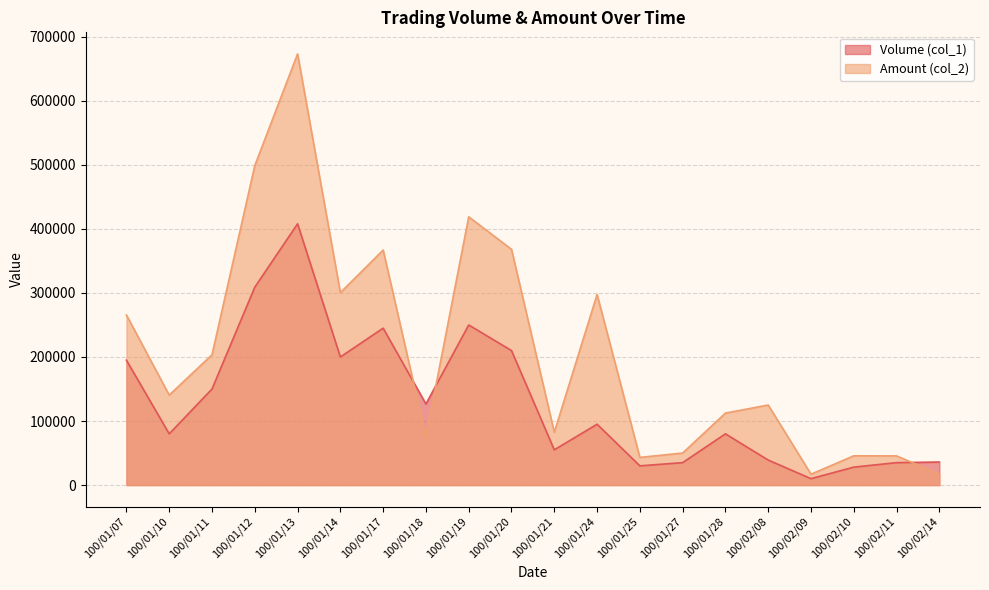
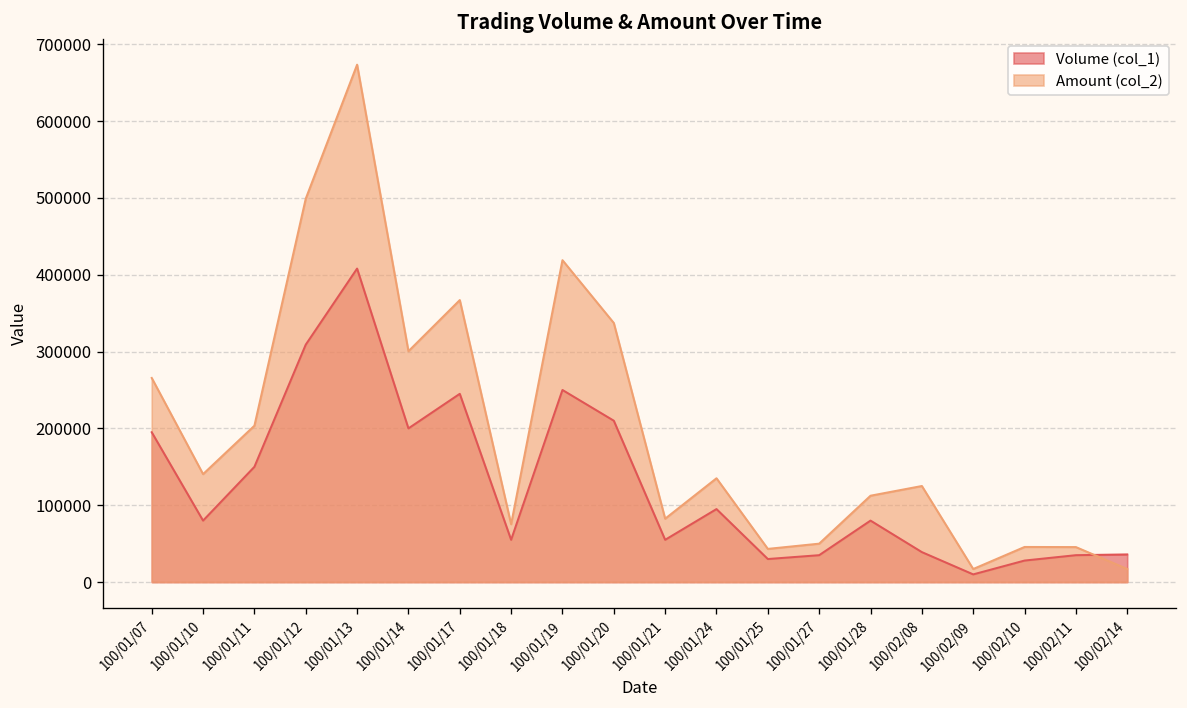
Volume (col_1), 100/01/18: 130000 -> 60000
Amount (col_2), 100/01/20: 370000 -> 340000
Amount (col_2), 100/01/24: 300000 -> 140000
